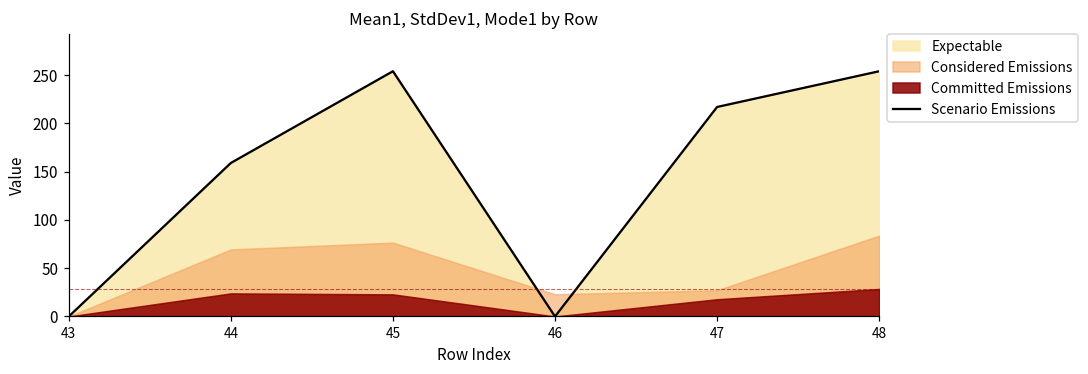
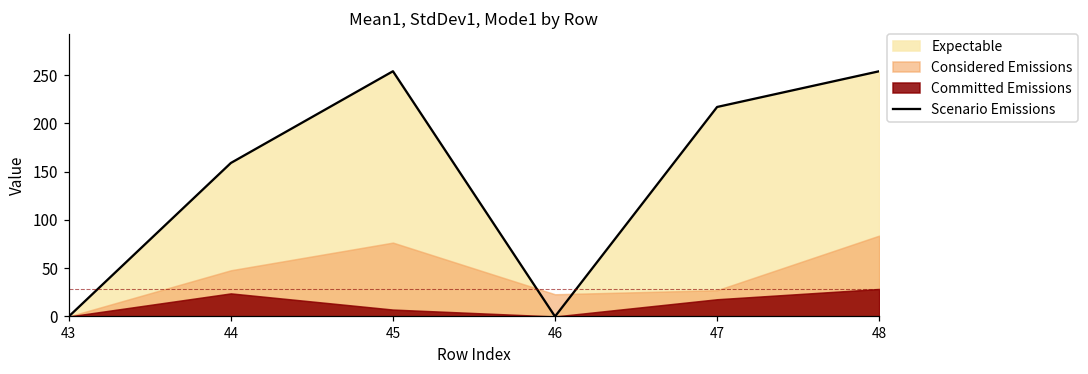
Considered Emissions, 44: 70 -> 50
Committed Emissions, 45: 20 -> 10
